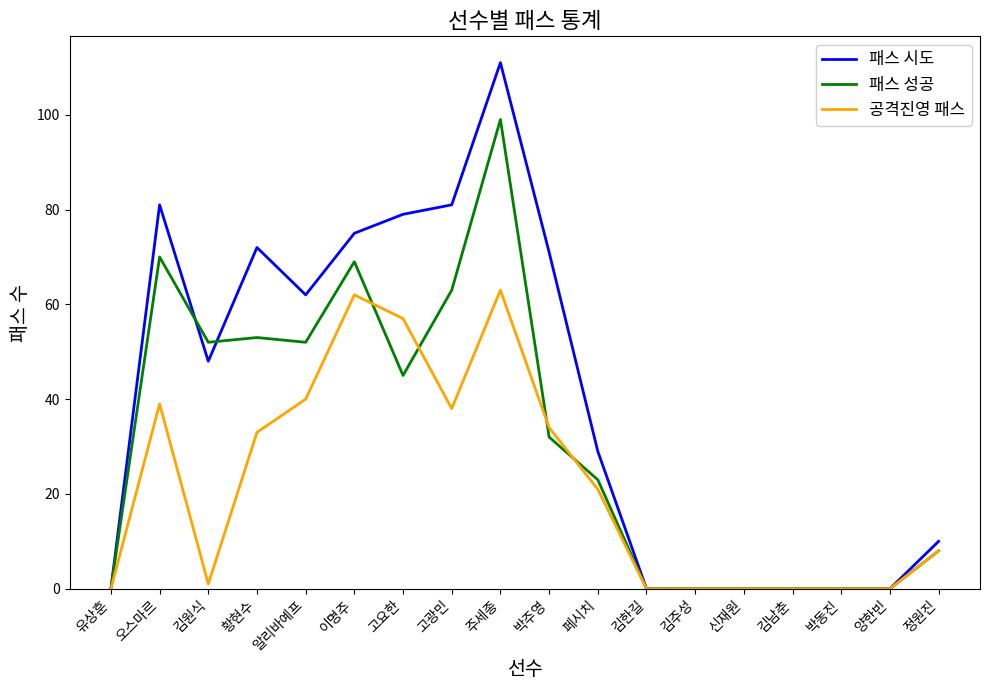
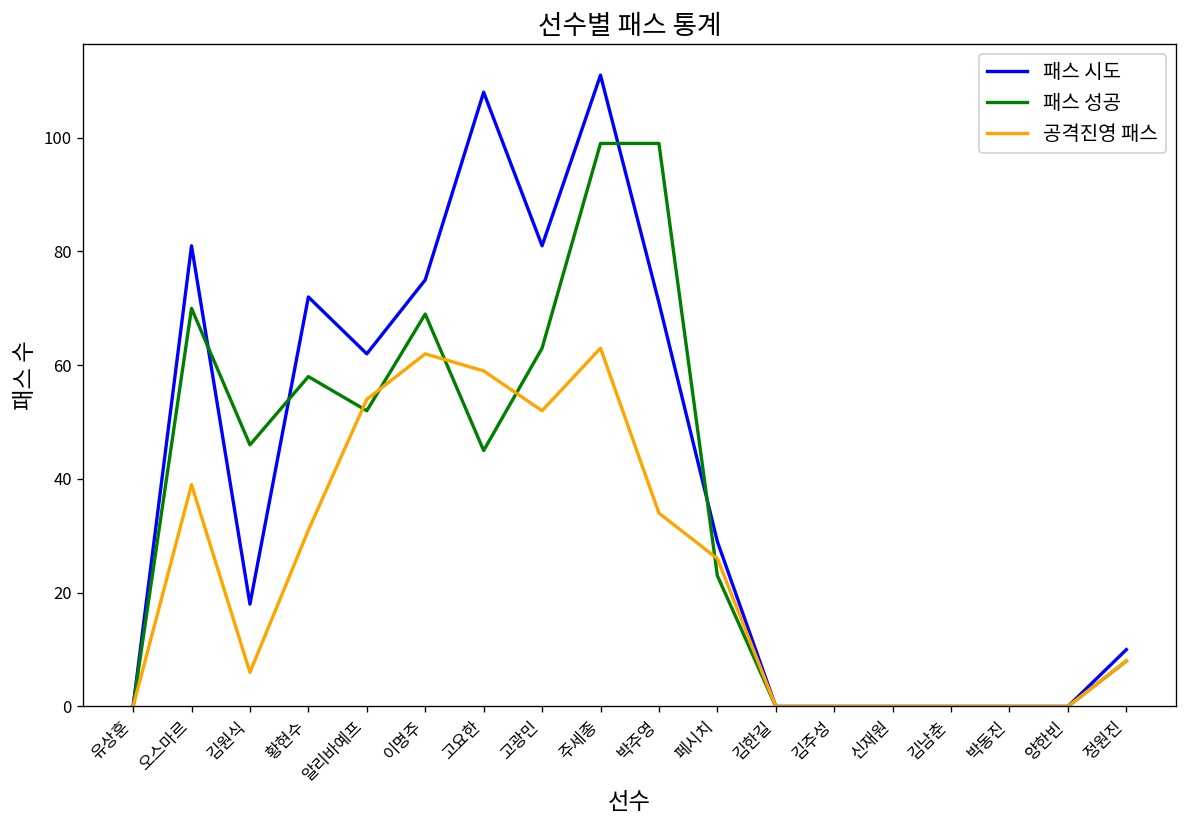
패스 시도, 김원식: 48 -> 18
패스 성공, 김원식: 52 -> 46
공격진영 패스, 김원식: 1 -> 6
패스 성공, 황현수: 53 -> 58
공격진영 패스, 황현수: 33 -> 31
공격진영 패스, 알리바예프: 40 -> 54
패스 시도, 고요한: 79 -> 108
공격진영 패스, 고요한: 57 -> 59
공격진영 패스, 고광민: 38 -> 52
패스 성공, 박주영: 32 -> 99
공격진영 패스, 페시치: 21 -> 26
